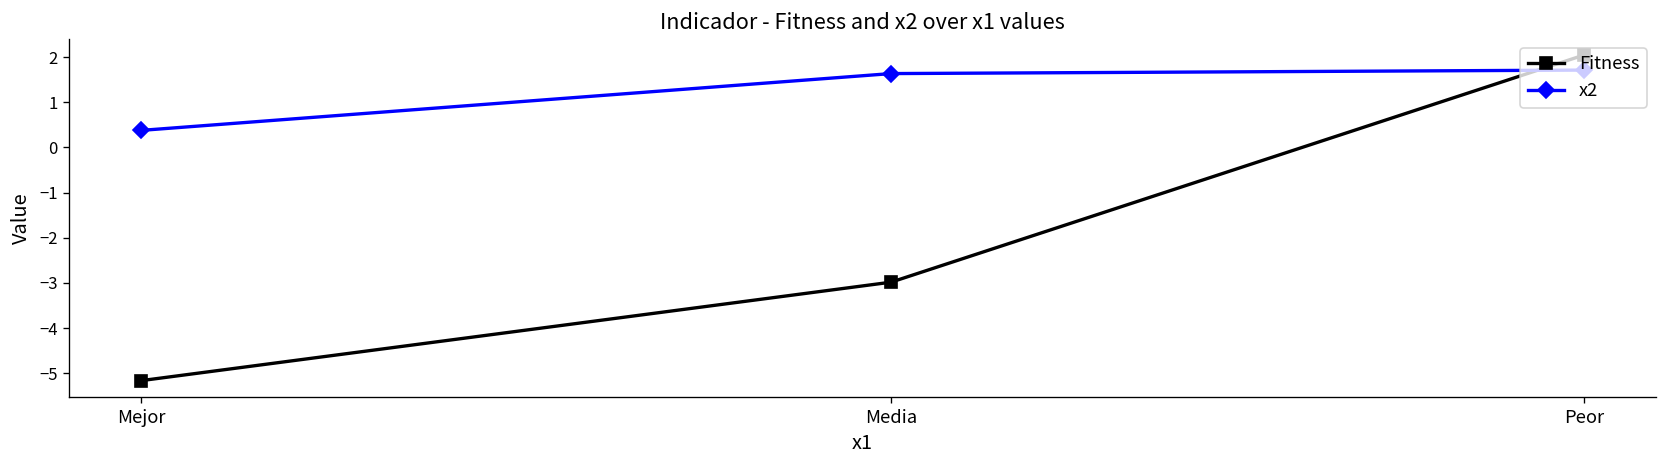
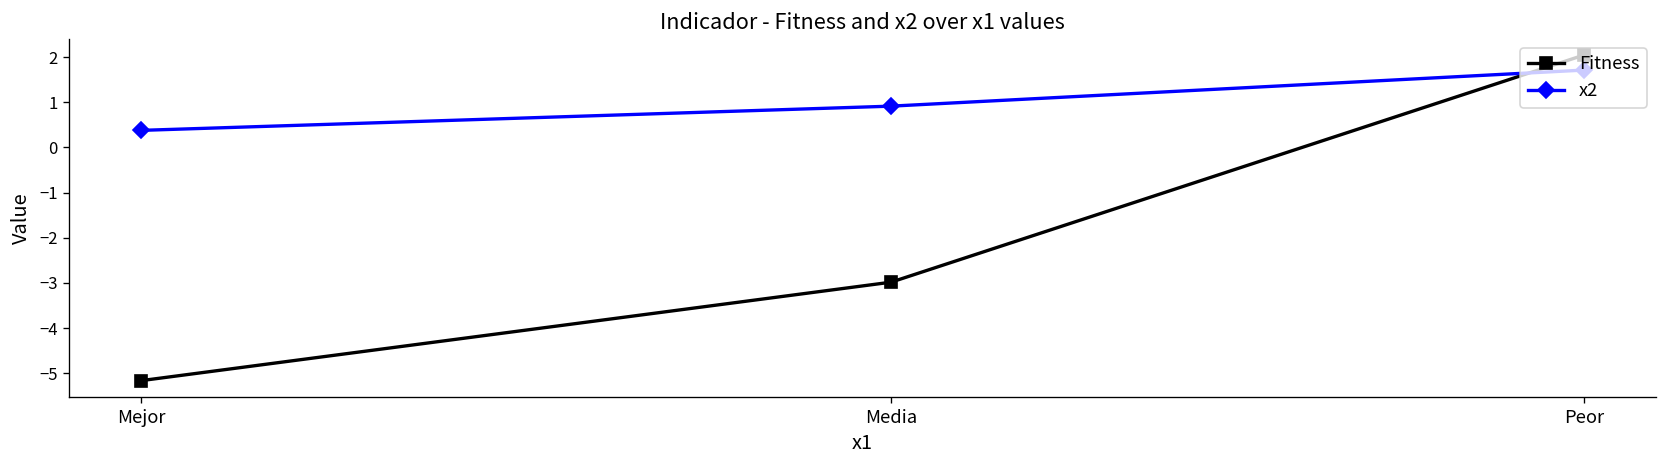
x2, Media: 1.6 -> 0.9
